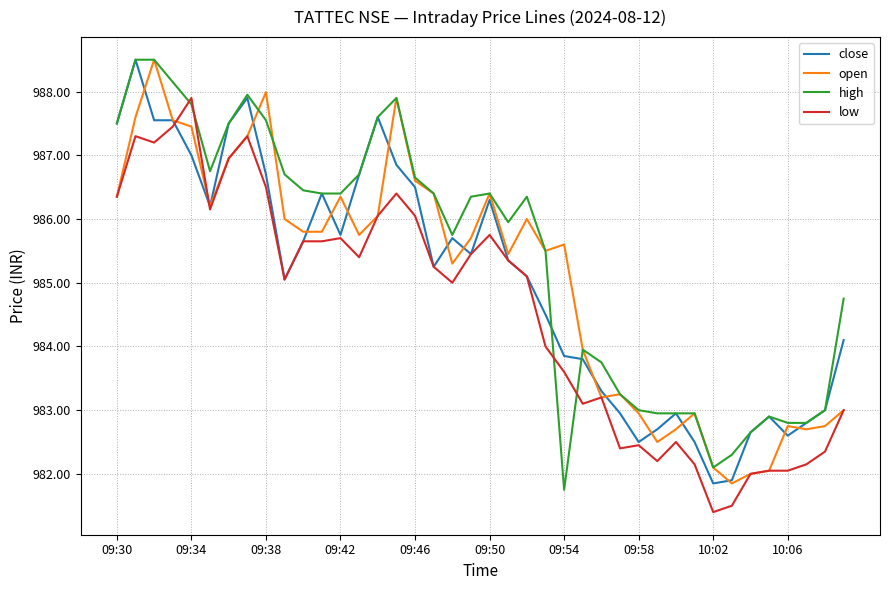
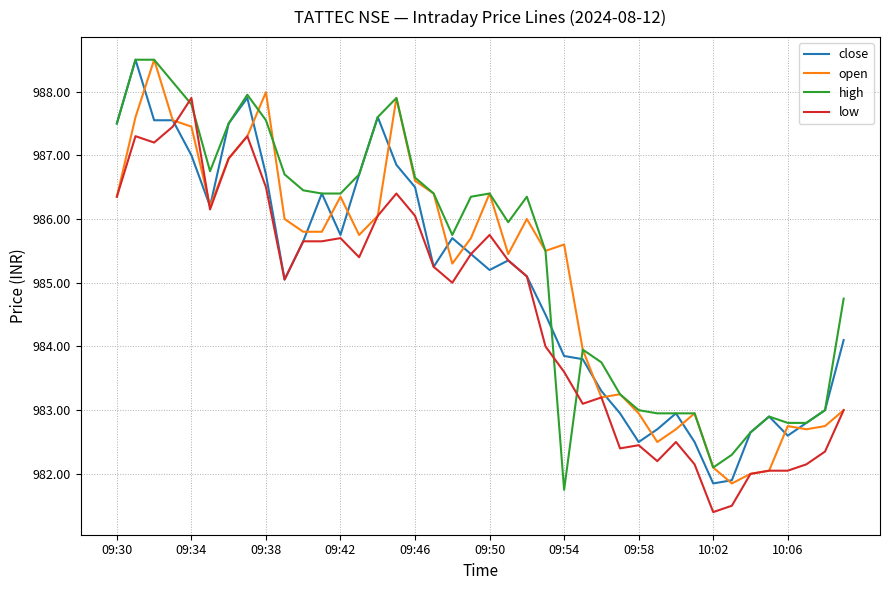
close, 09:50: 986.3 -> 985.2
